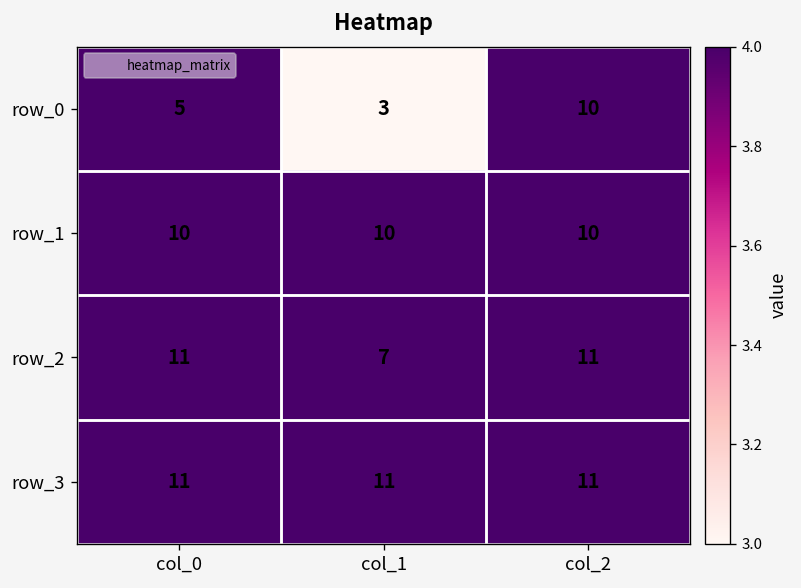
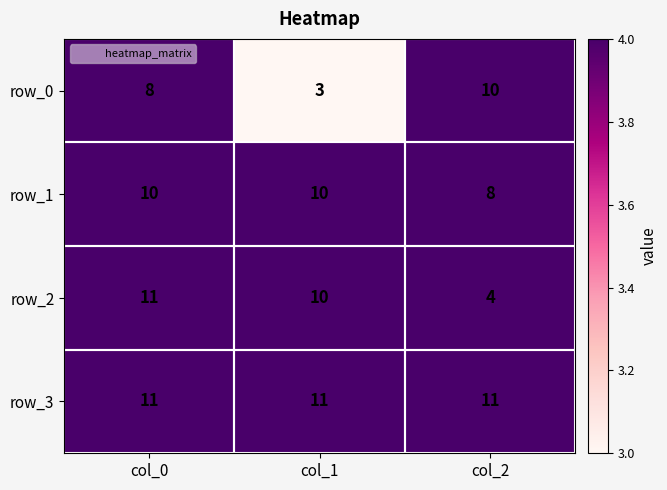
row_0, col_0: 5 -> 8
row_1, col_2: 10 -> 8
row_2, col_1: 7 -> 10
row_2, col_2: 11 -> 4
